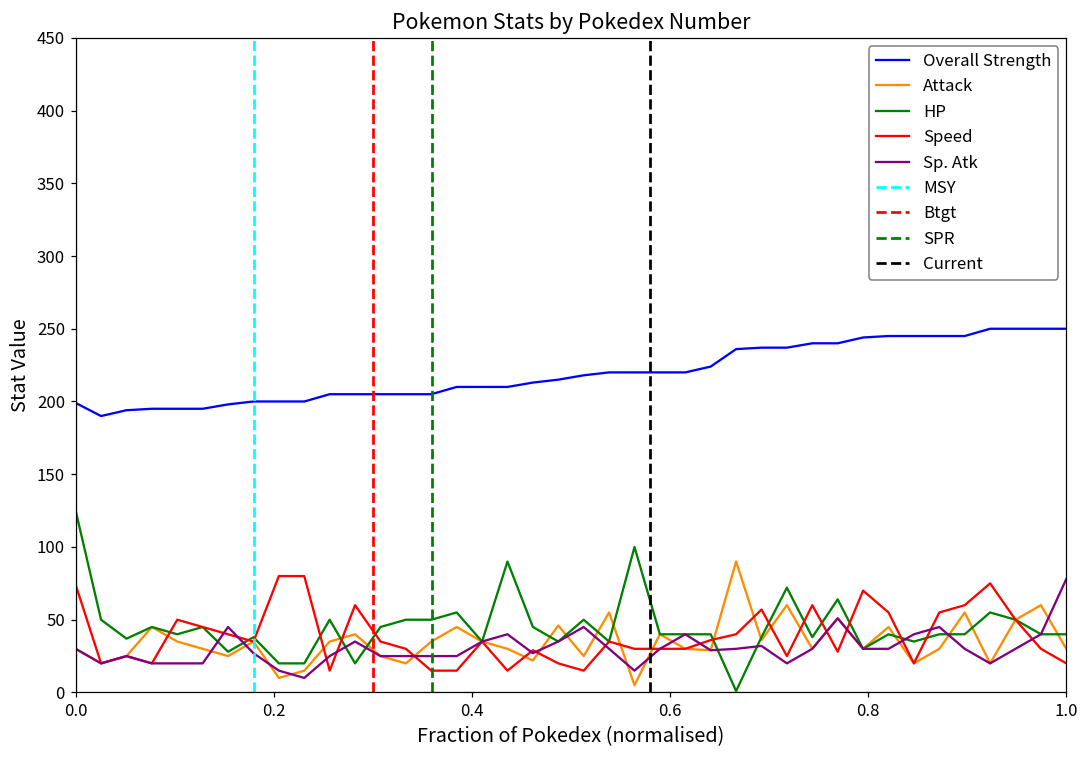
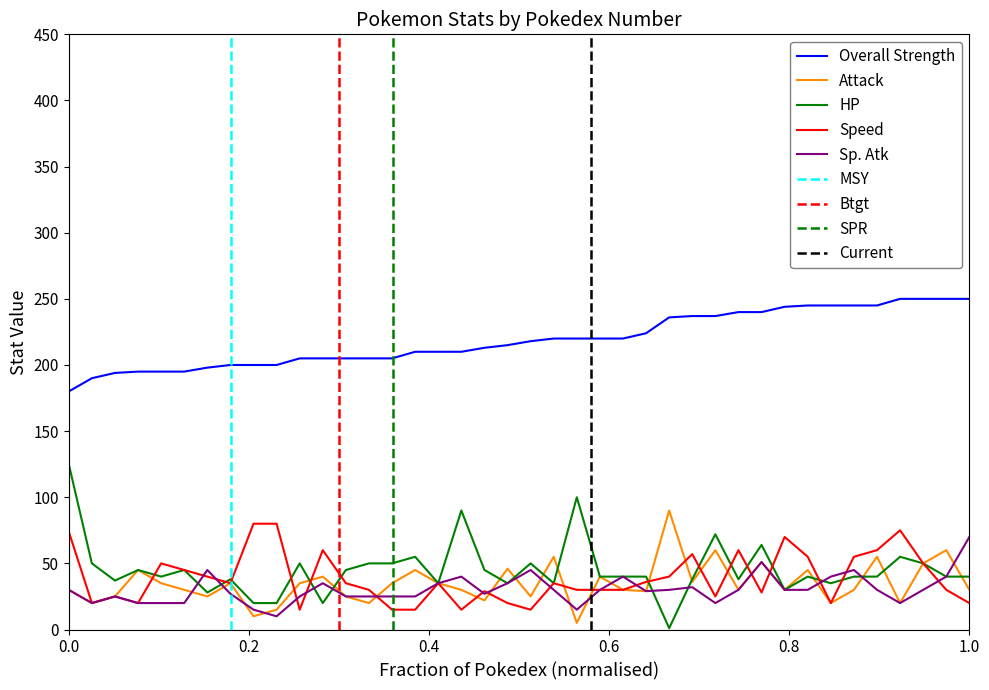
Overall Strength, 0.0: 199 -> 180
Sp. Atk, 1.0: 78 -> 70
